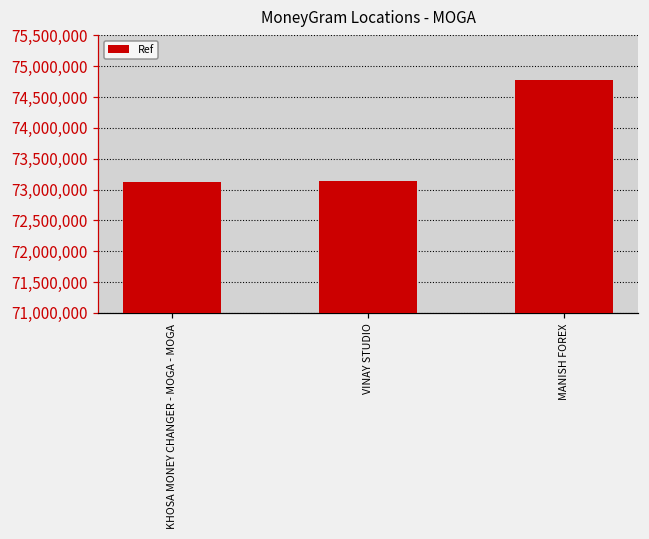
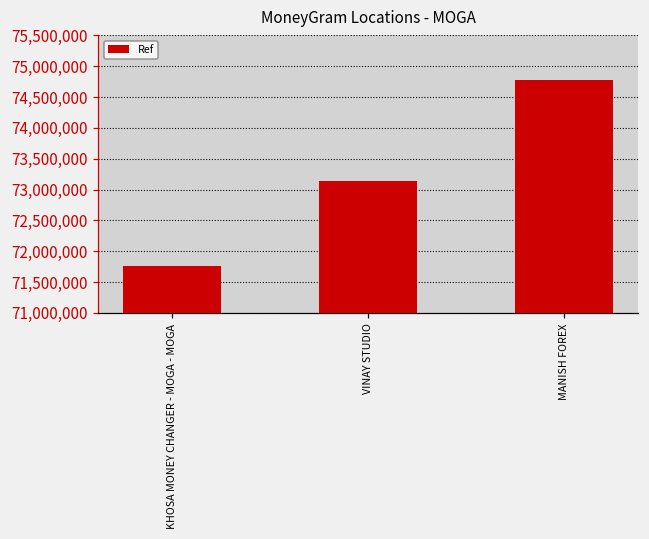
KHOSA MONEY CHANGER - MOGA - MOGA: 73,100,000 -> 71,800,000
